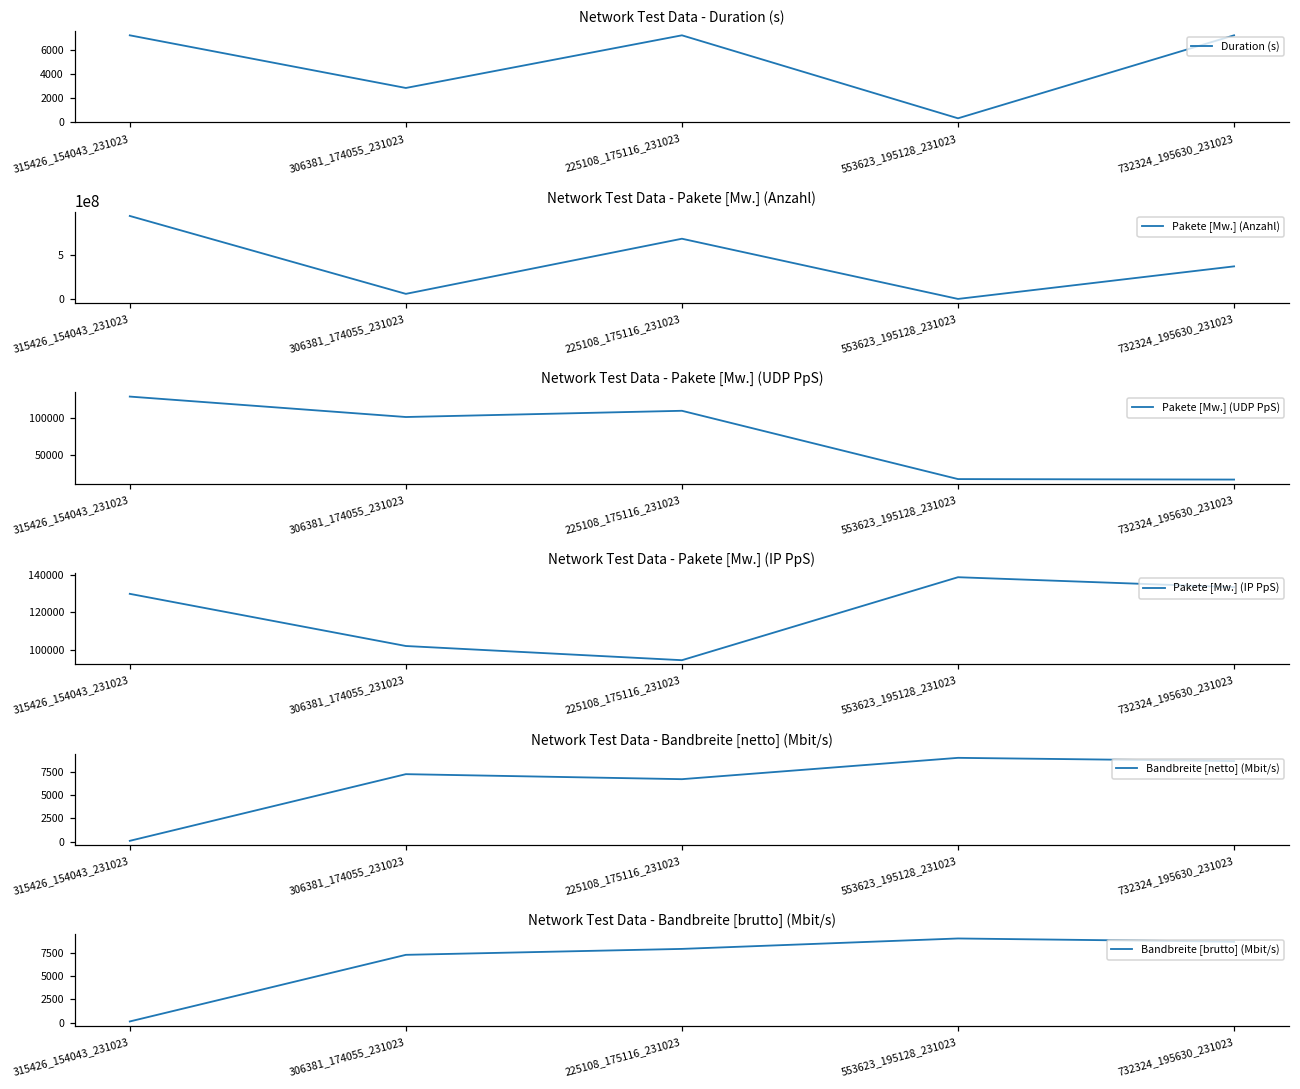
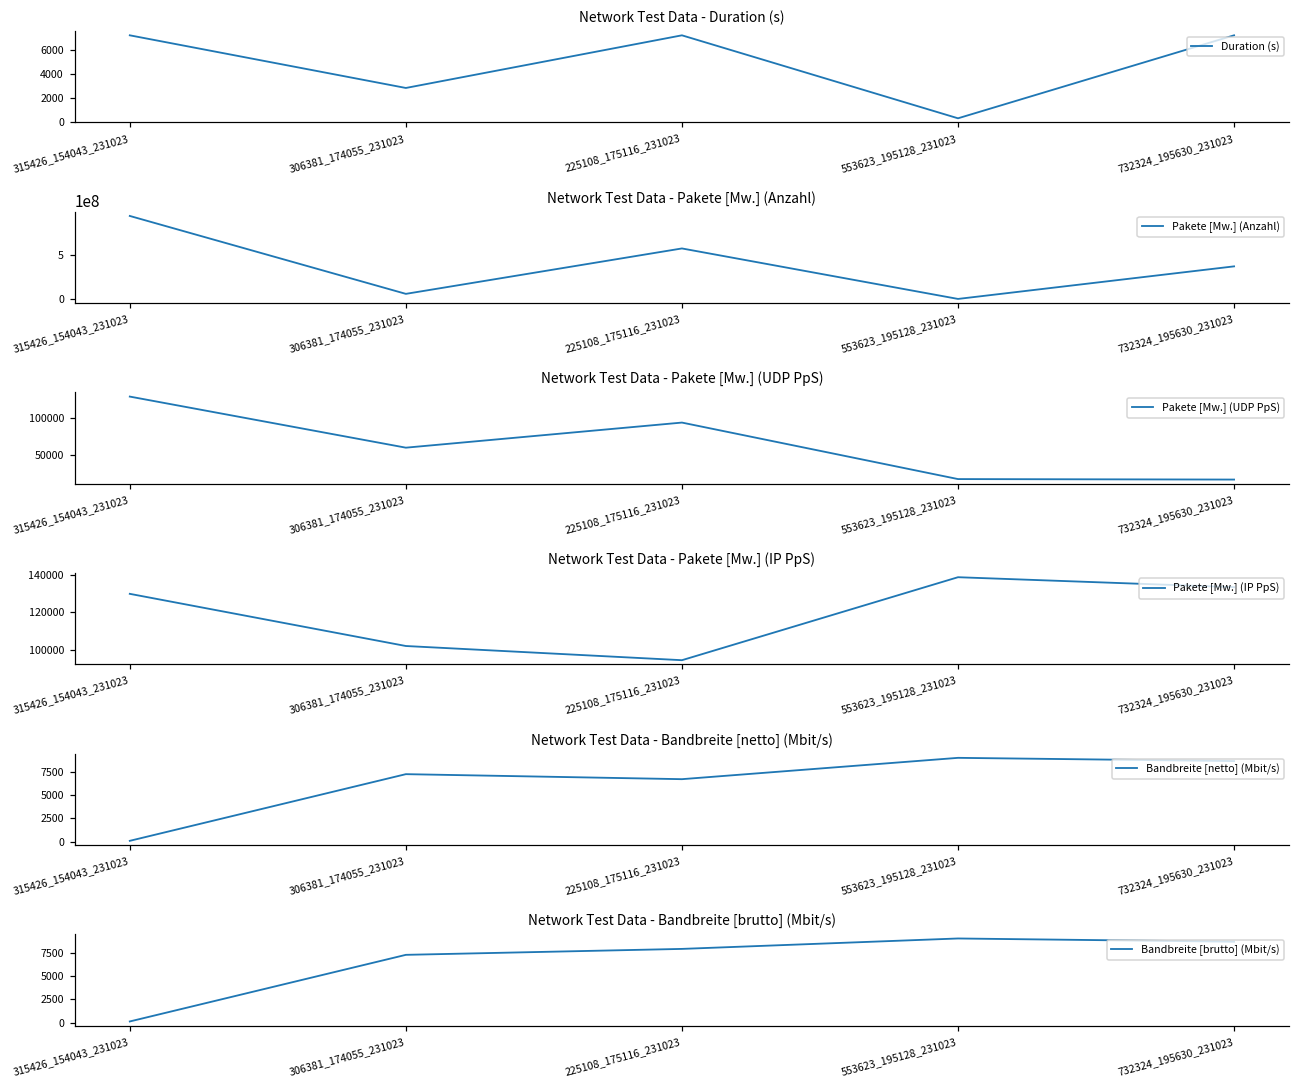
Network Test Data - Pakete [Mw.] (Anzahl), 225108_175116_231023: 700000000 -> 600000000
Network Test Data - Pakete [Mw.] (UDP PpS), 306381_174055_231023: 100000 -> 60000
Network Test Data - Pakete [Mw.] (UDP PpS), 225108_175116_231023: 110000 -> 90000
